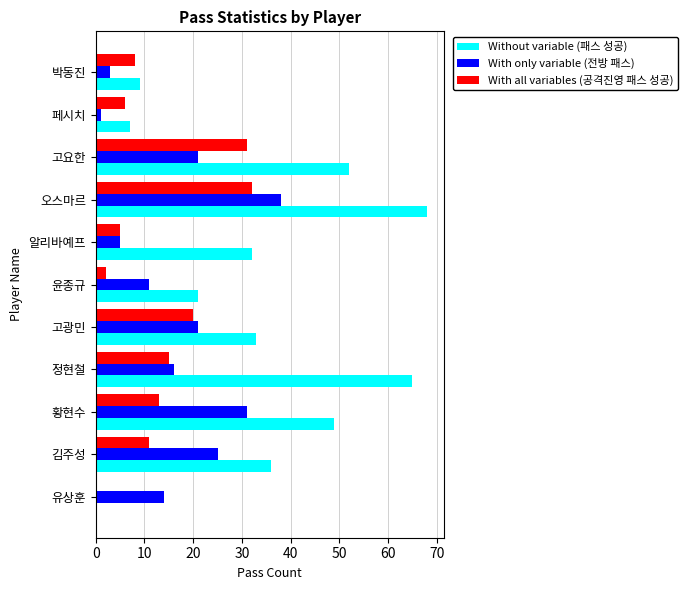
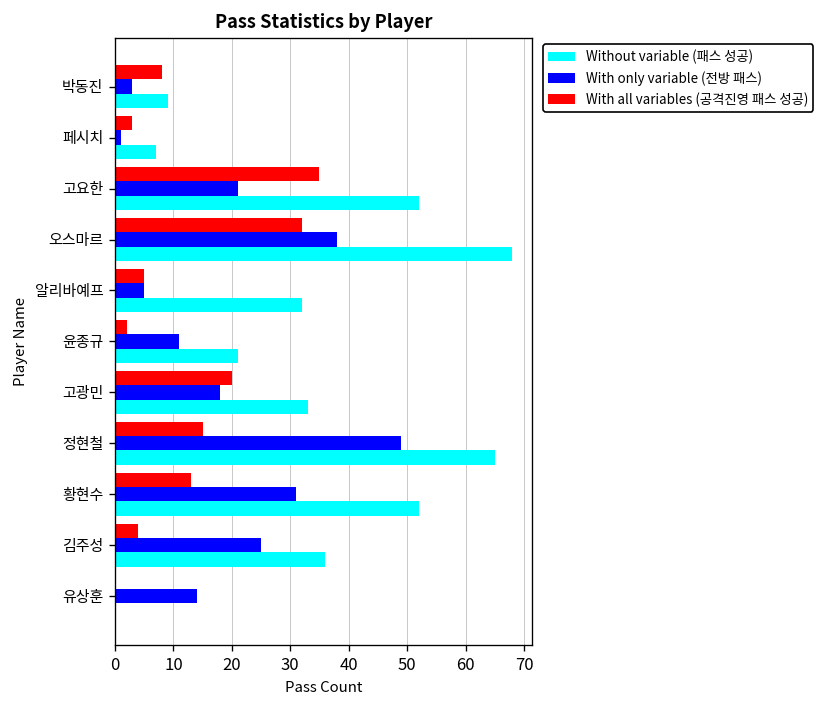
With all variables (공격진영 패스 성공), 페시치: 6 -> 3
With all variables (공격진영 패스 성공), 고요한: 31 -> 35
With only variable (전방 패스), 고광민: 21 -> 18
With only variable (전방 패스), 정현철: 16 -> 49
Without variable (패스 성공), 황현수: 49 -> 52
With all variables (공격진영 패스 성공), 김주성: 11 -> 4
